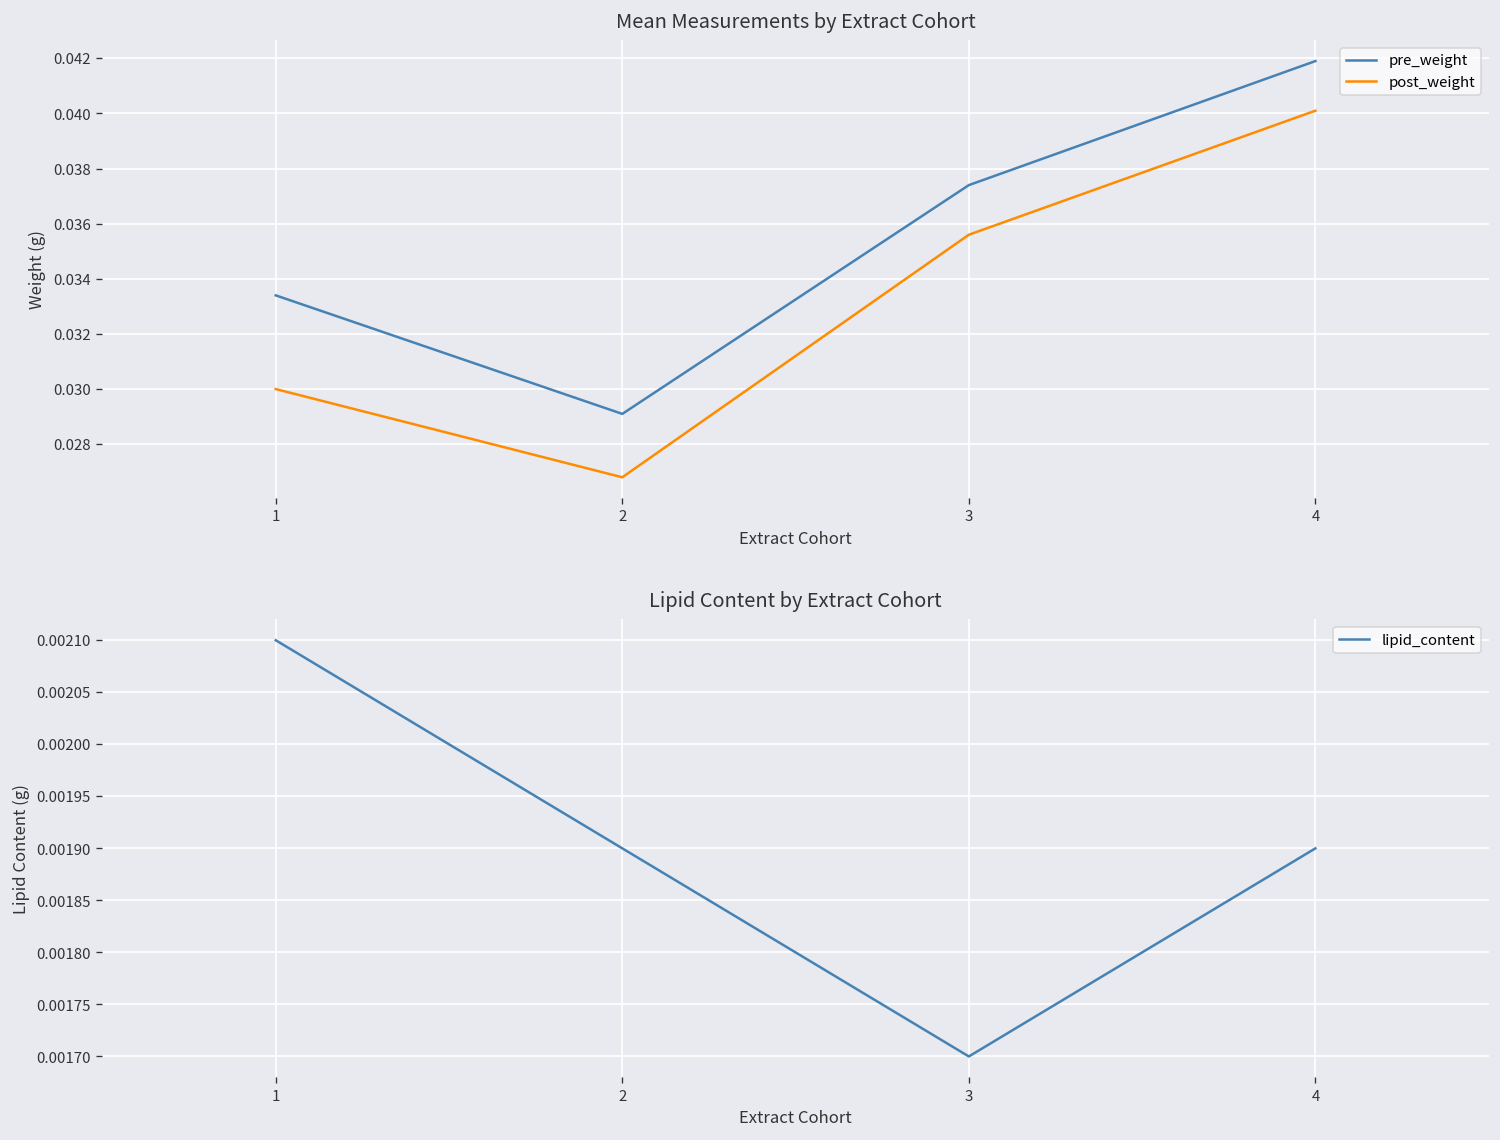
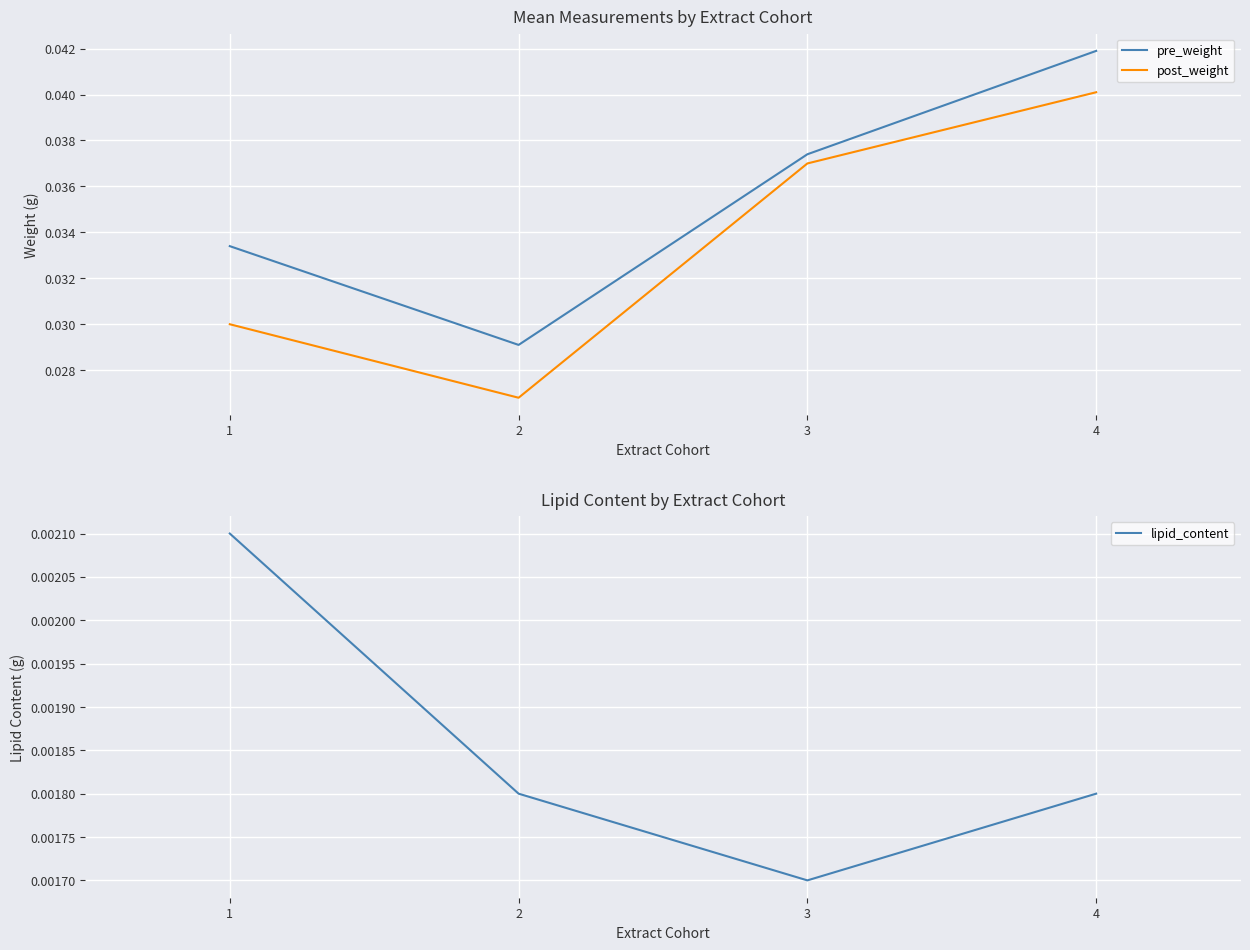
Mean Measurements by Extract Cohort, post_weight, 3: 0.0356 -> 0.0370
Lipid Content by Extract Cohort, 2: 0.0019 -> 0.0018
Lipid Content by Extract Cohort, 4: 0.0019 -> 0.0018
